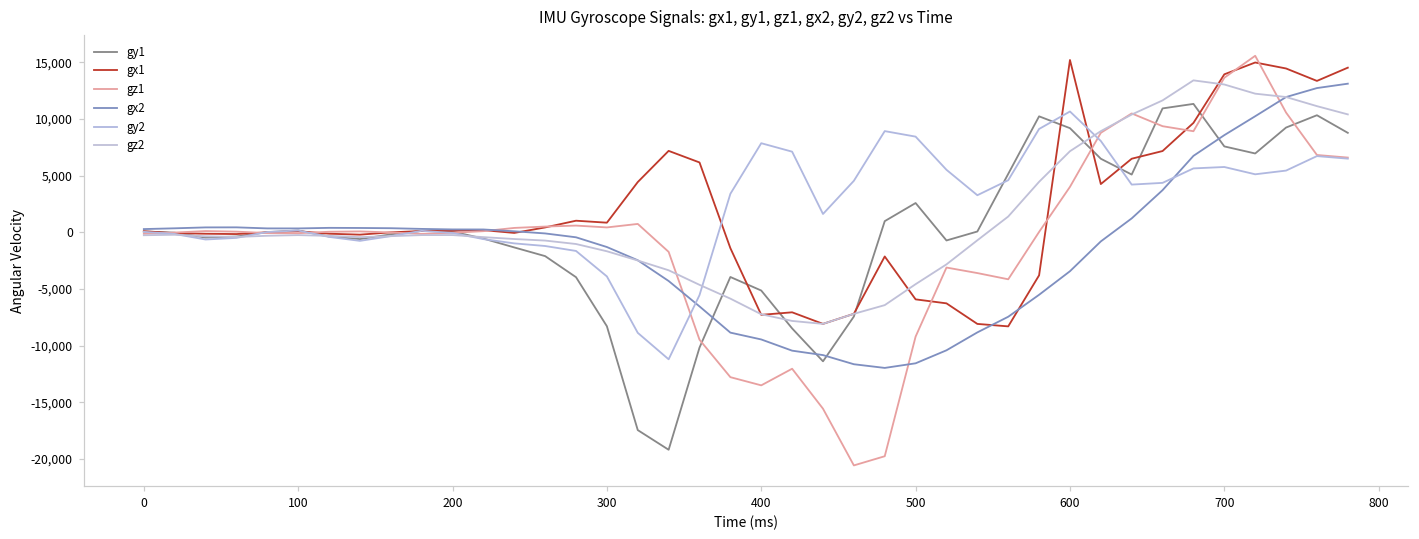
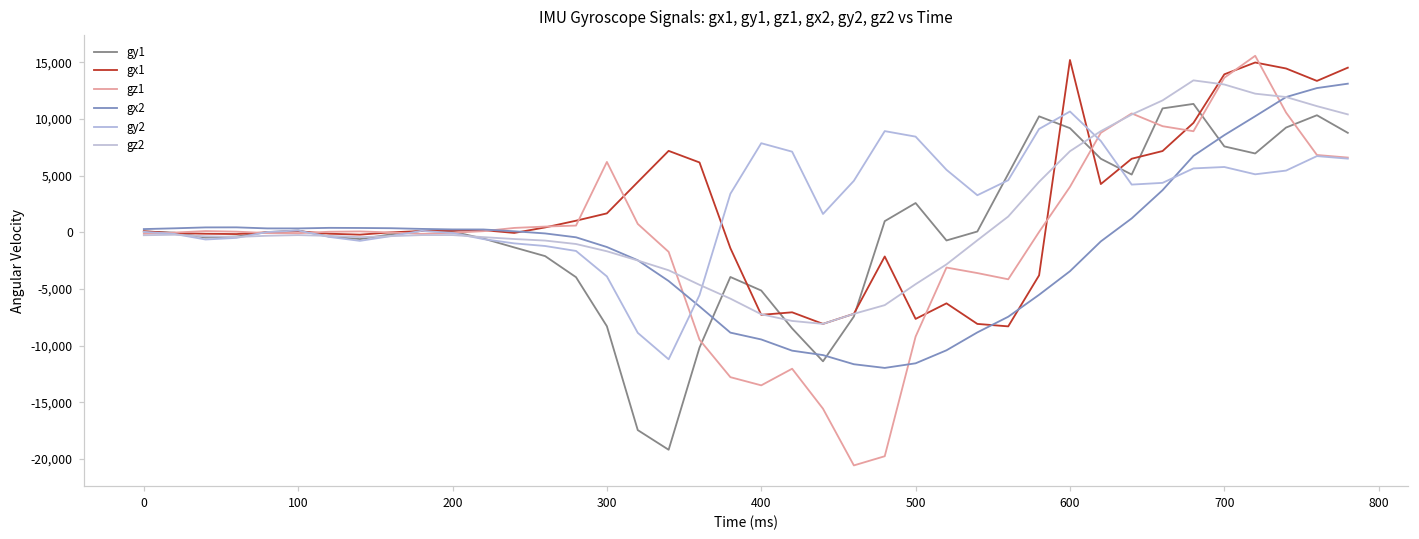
gx1, 300: 800 -> 1,700
gz1, 300: 400 -> 6,200
gx1, 500: -5,900 -> -7,600
